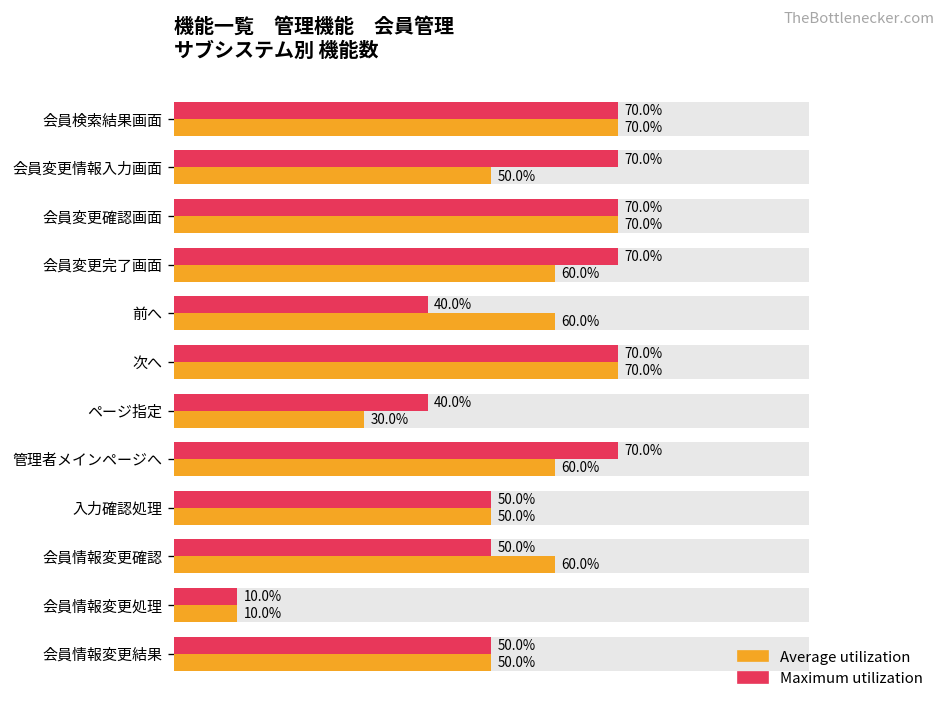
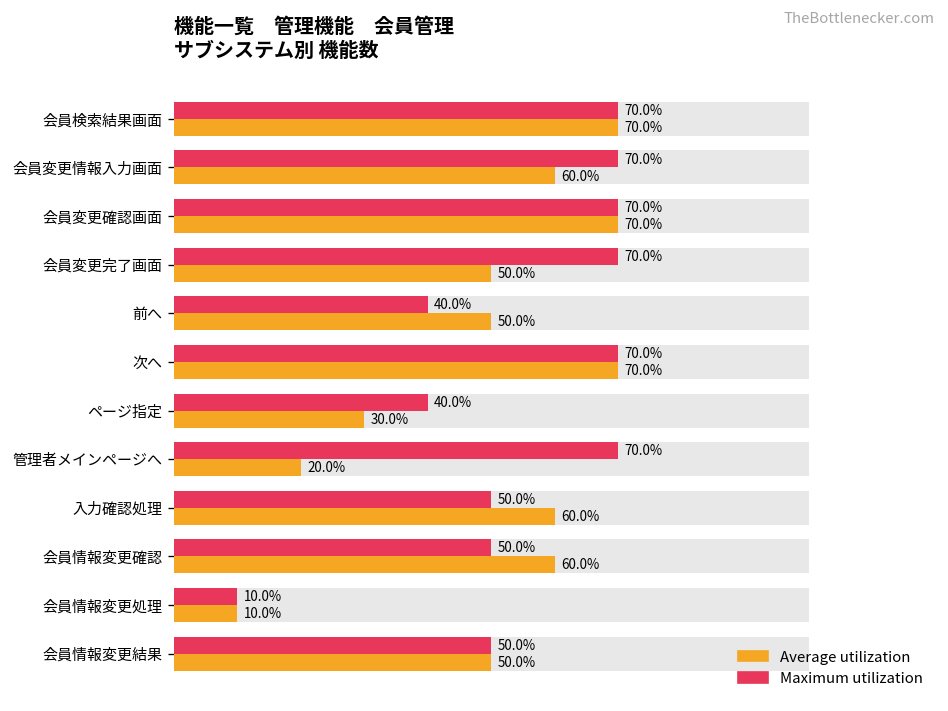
Average utilization, 会員変更情報入力画面: 50.0% -> 60.0%
Average utilization, 会員変更完了画面: 60.0% -> 50.0%
Average utilization, 前へ: 60.0% -> 50.0%
Average utilization, 管理者メインページへ: 60.0% -> 20.0%
Average utilization, 入力確認処理: 50.0% -> 60.0%
